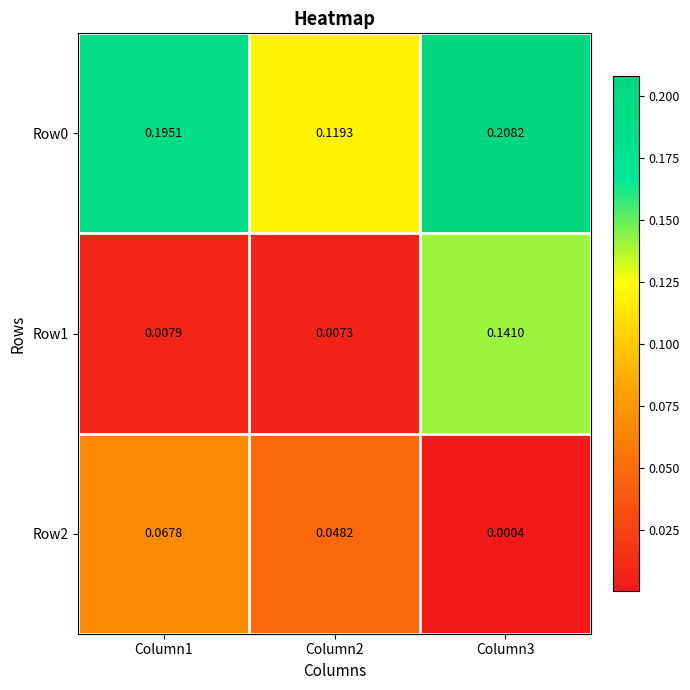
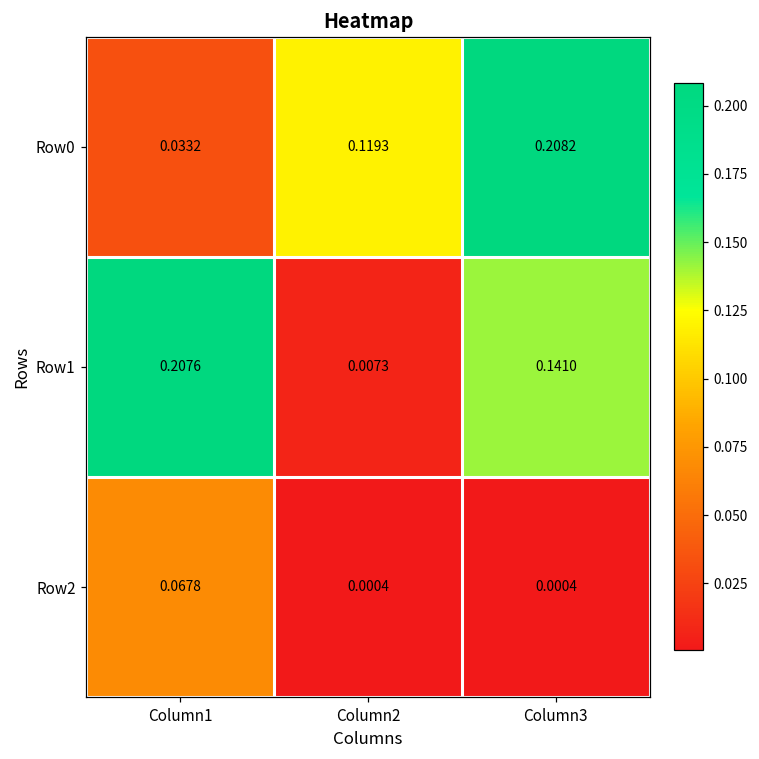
Row0, Column1: 0.1951 -> 0.0332
Row1, Column1: 0.0079 -> 0.2076
Row2, Column2: 0.0482 -> 0.0004
